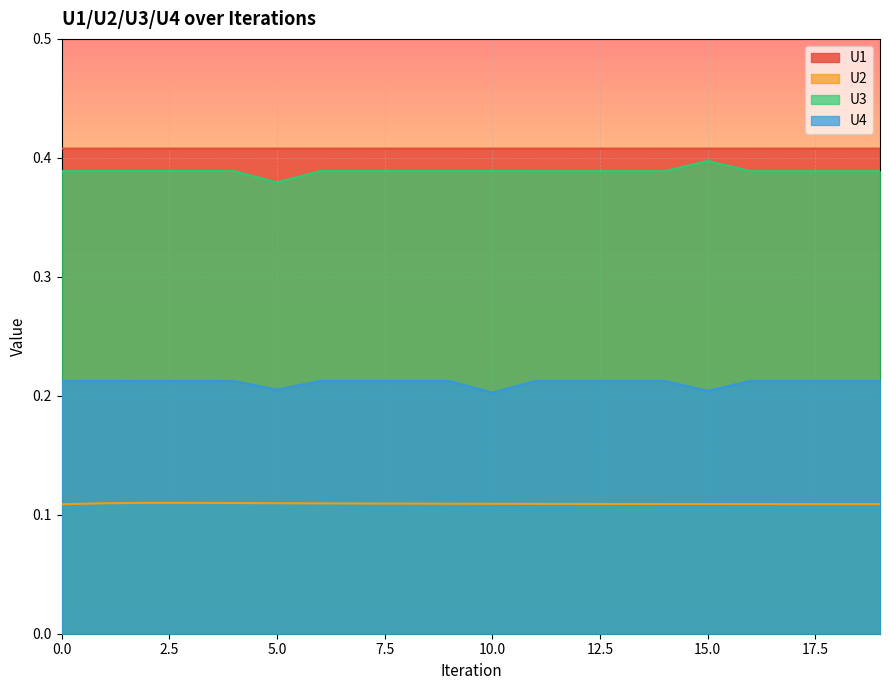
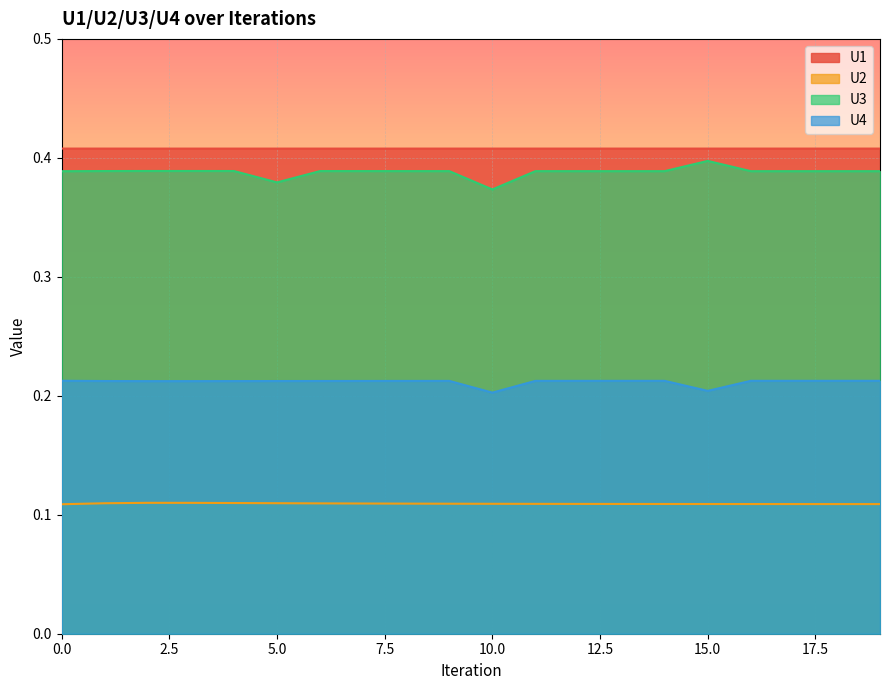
U4, 5.0: 0.205 -> 0.212
U3, 10.0: 0.389 -> 0.373
